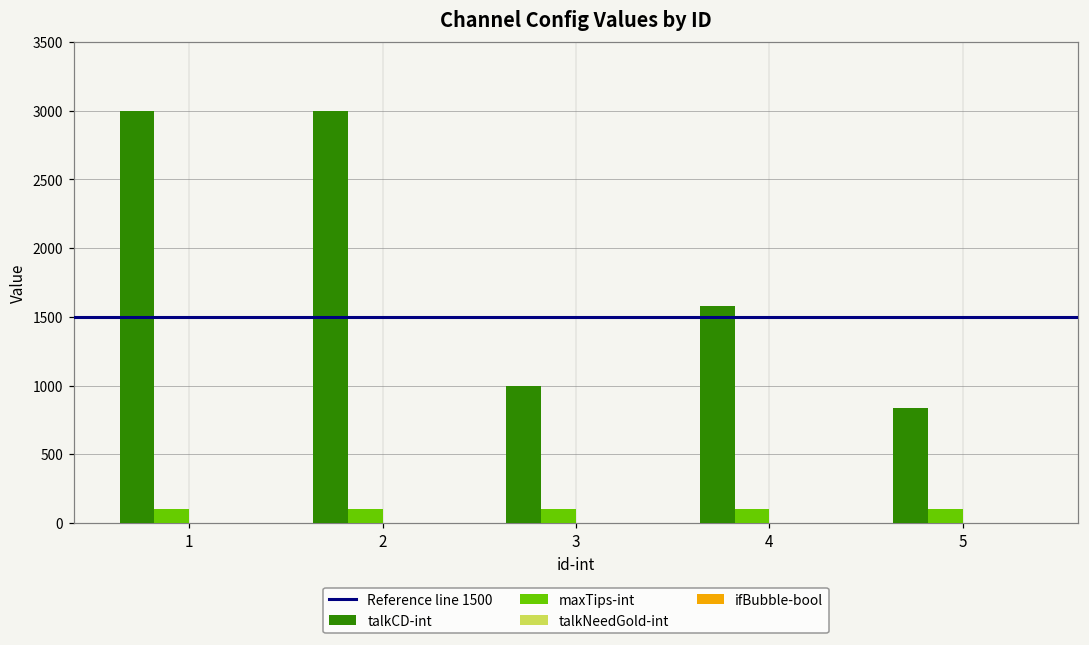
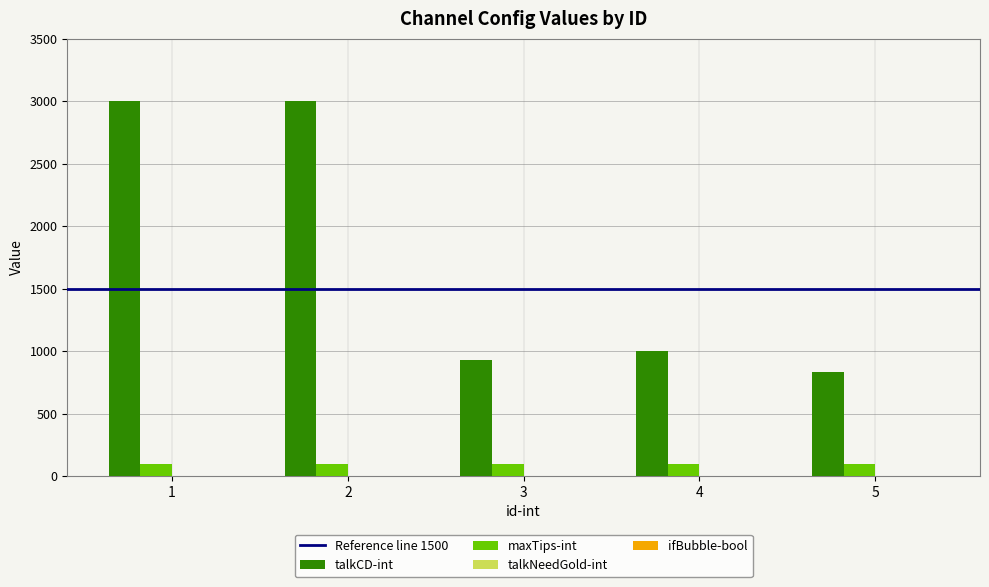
talkCD-int, 3: 1000 -> 930
talkCD-int, 4: 1580 -> 1000
